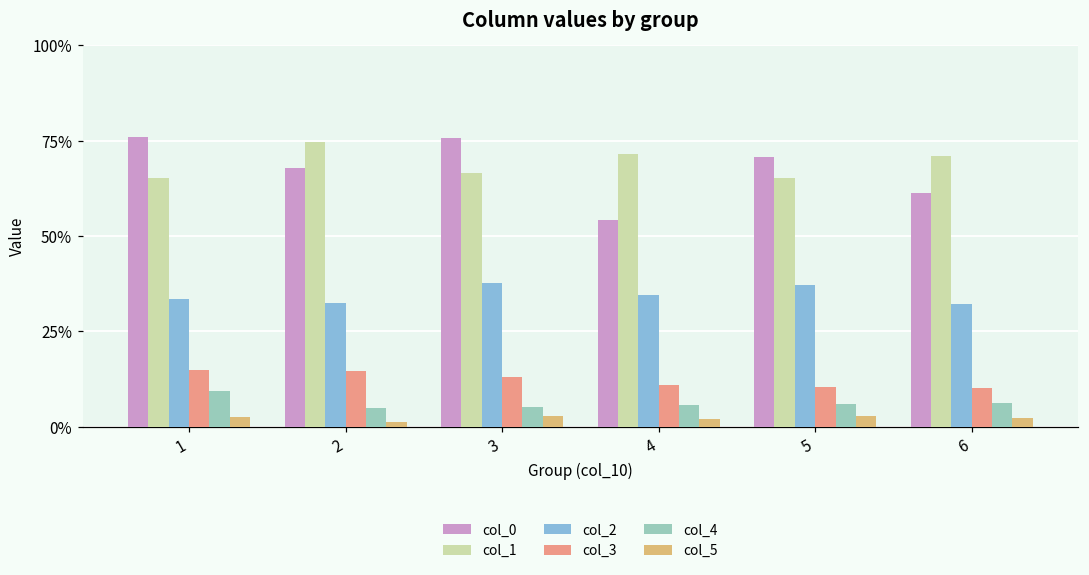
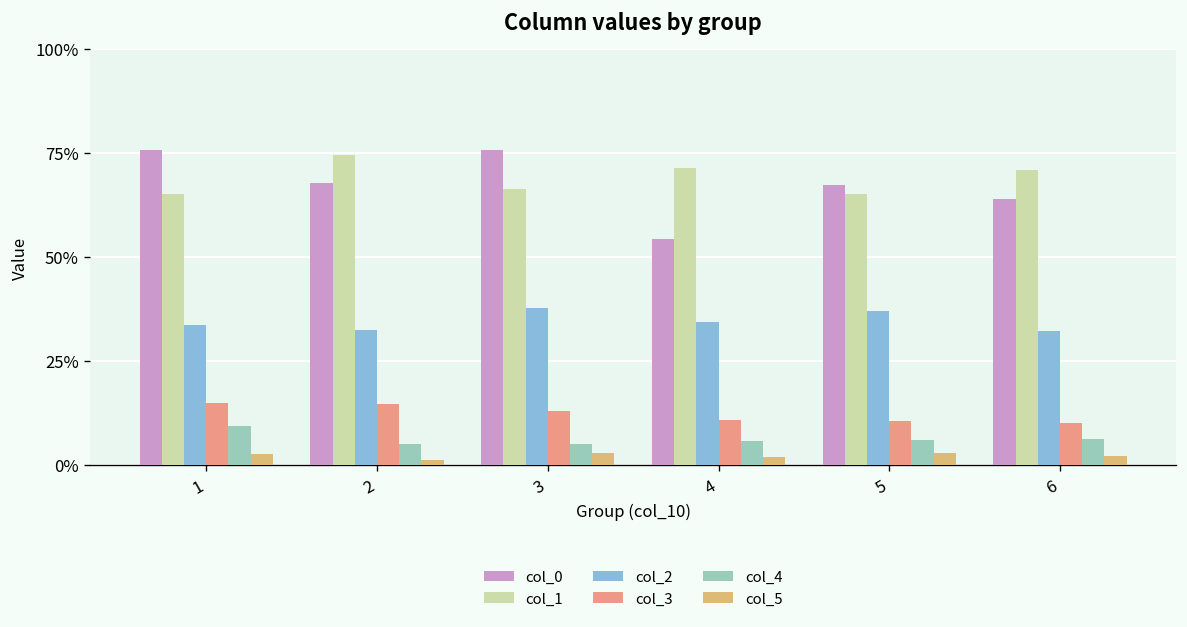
col_0, 5: 71% -> 67%
col_0, 6: 61% -> 64%
